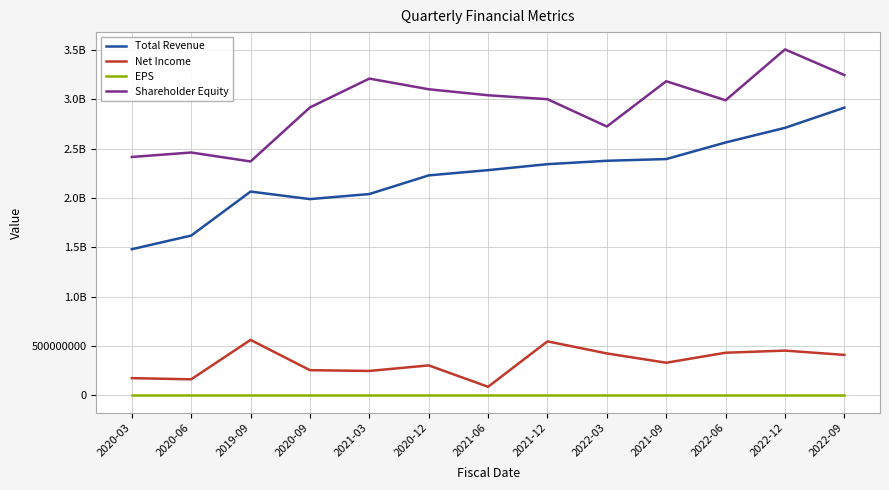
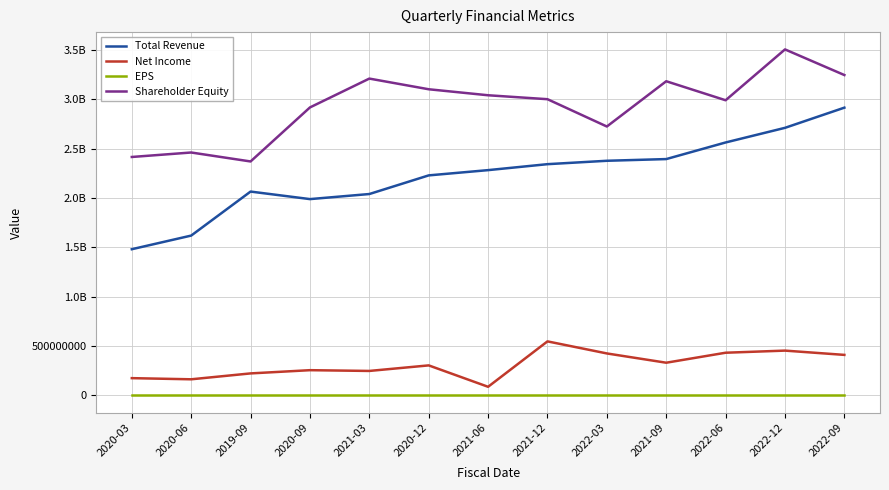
Net Income, 2019-09: 600000000 -> 200000000
